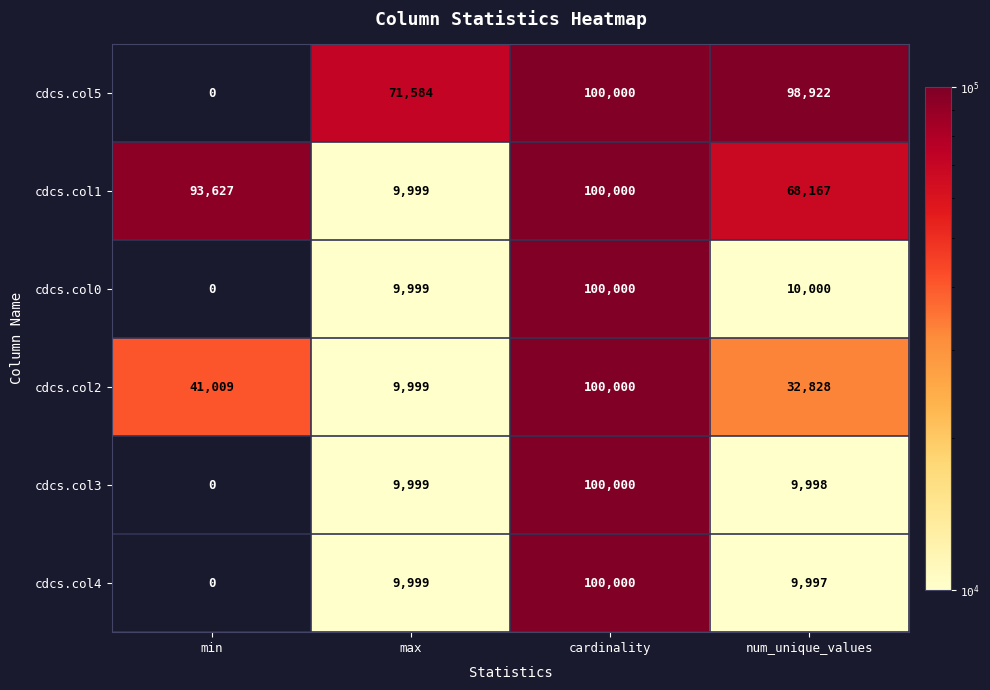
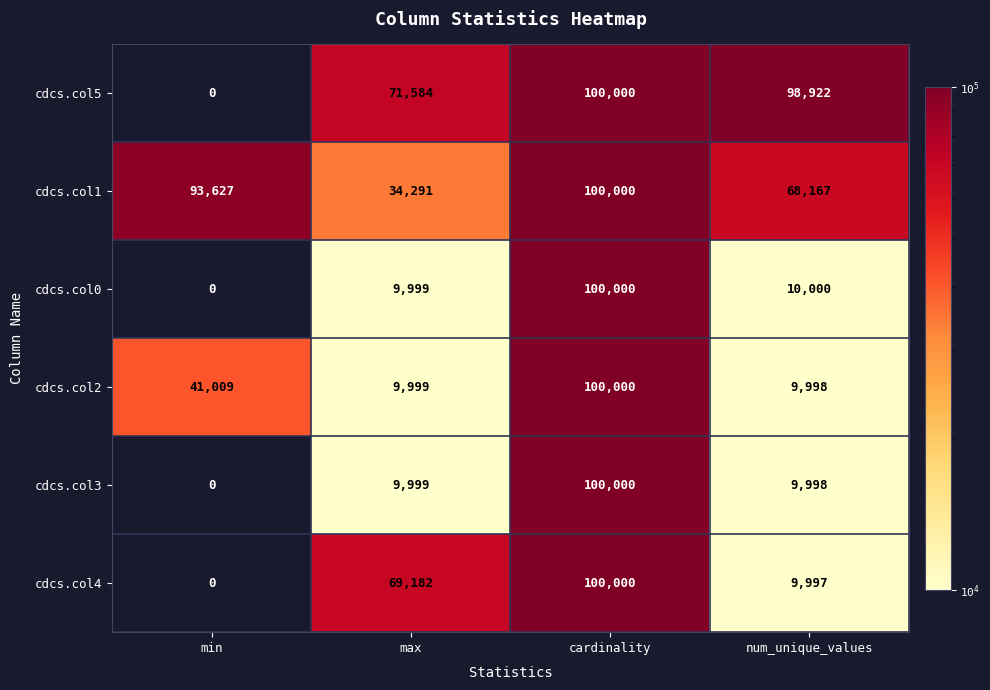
cdcs.col1, max: 9,999 -> 34,291
cdcs.col2, num_unique_values: 32,828 -> 9,998
cdcs.col4, max: 9,999 -> 69,182
